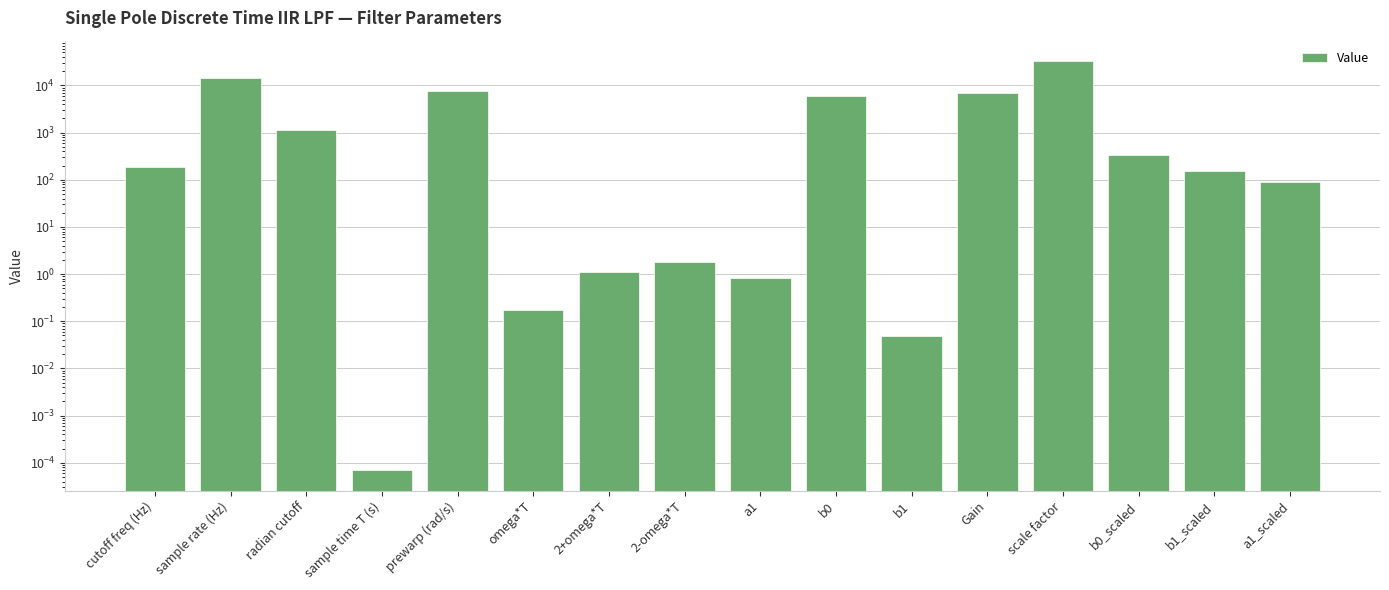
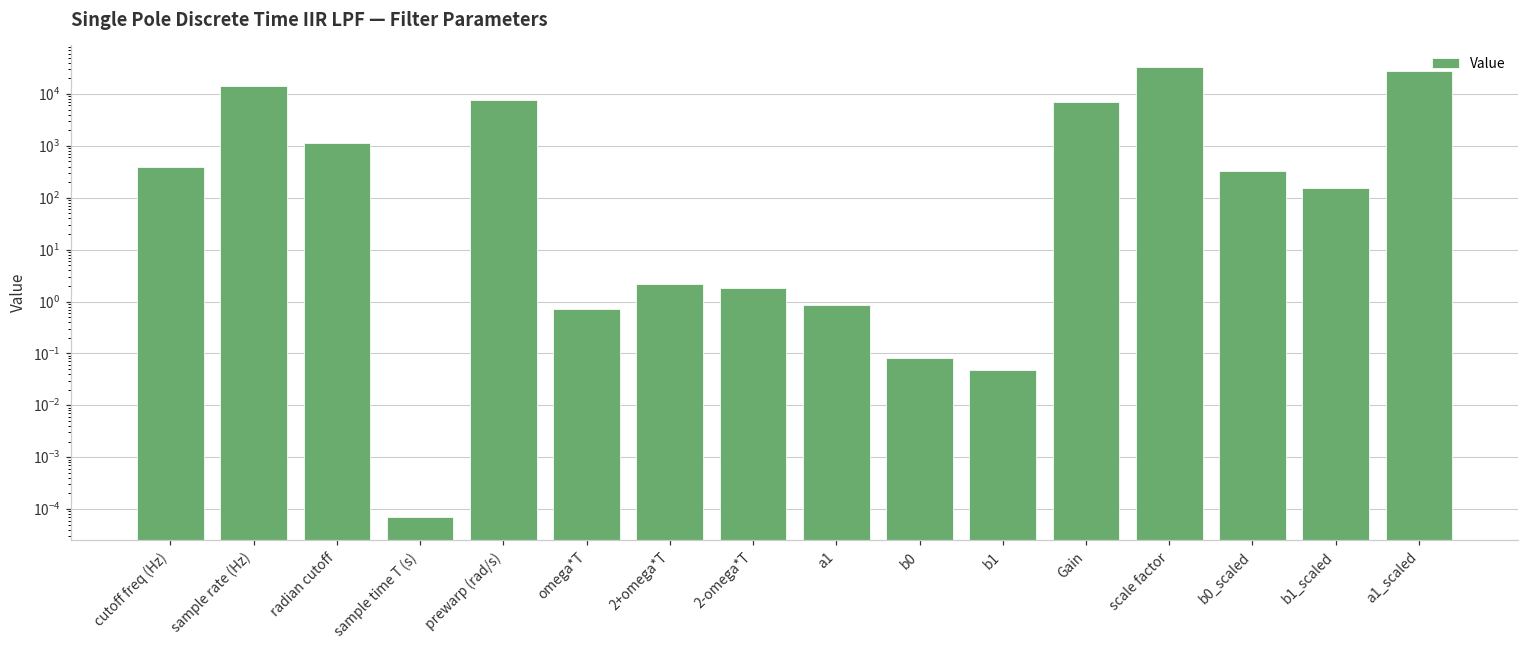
cutoff freq (Hz): 190 -> 400
omega*T: 0.17 -> 0.7
2+omega*T: 1.1 -> 2
b0: 6000 -> 0.08
a1_scaled: 90 -> 30000
